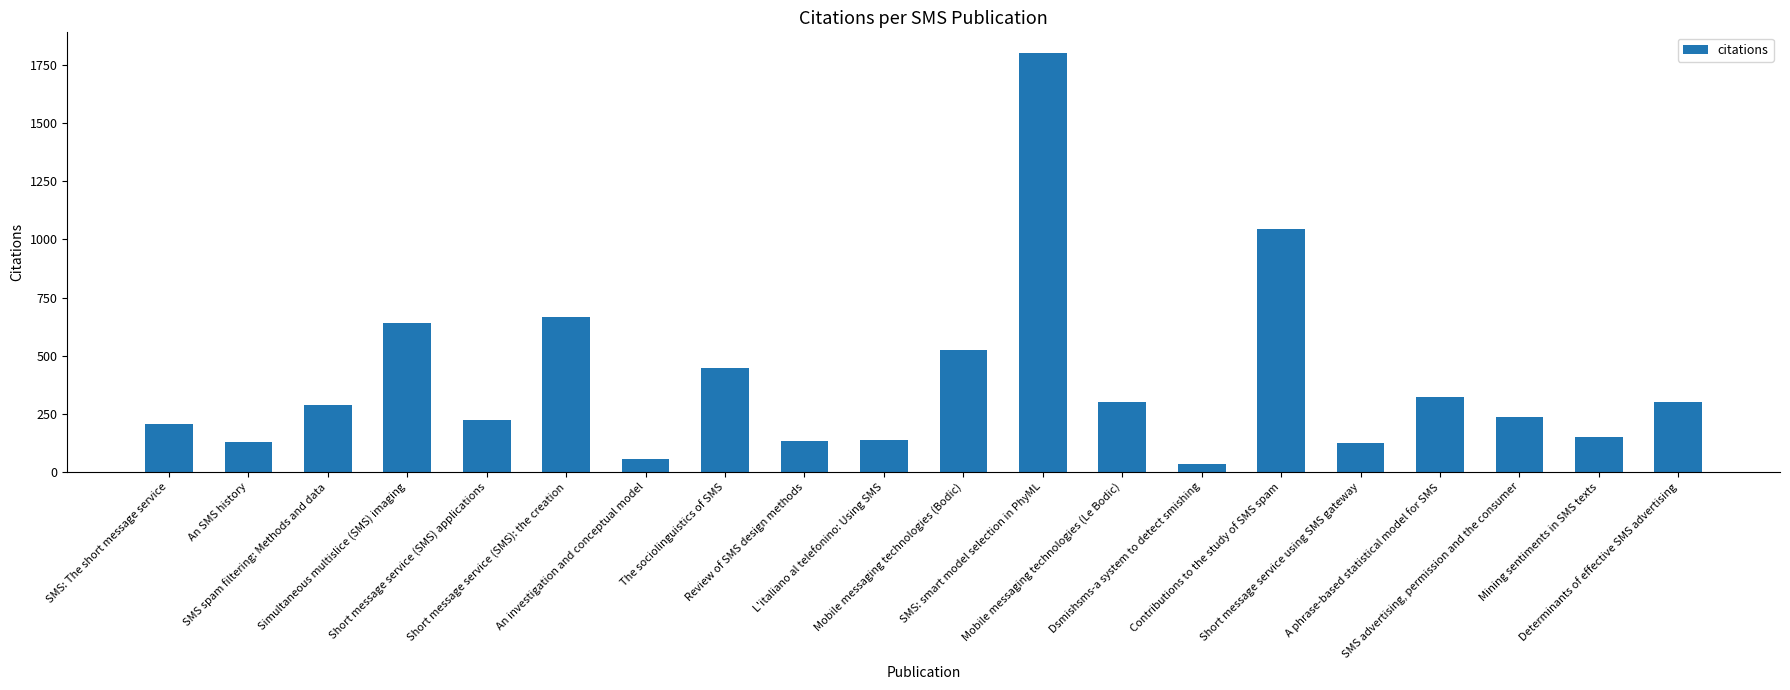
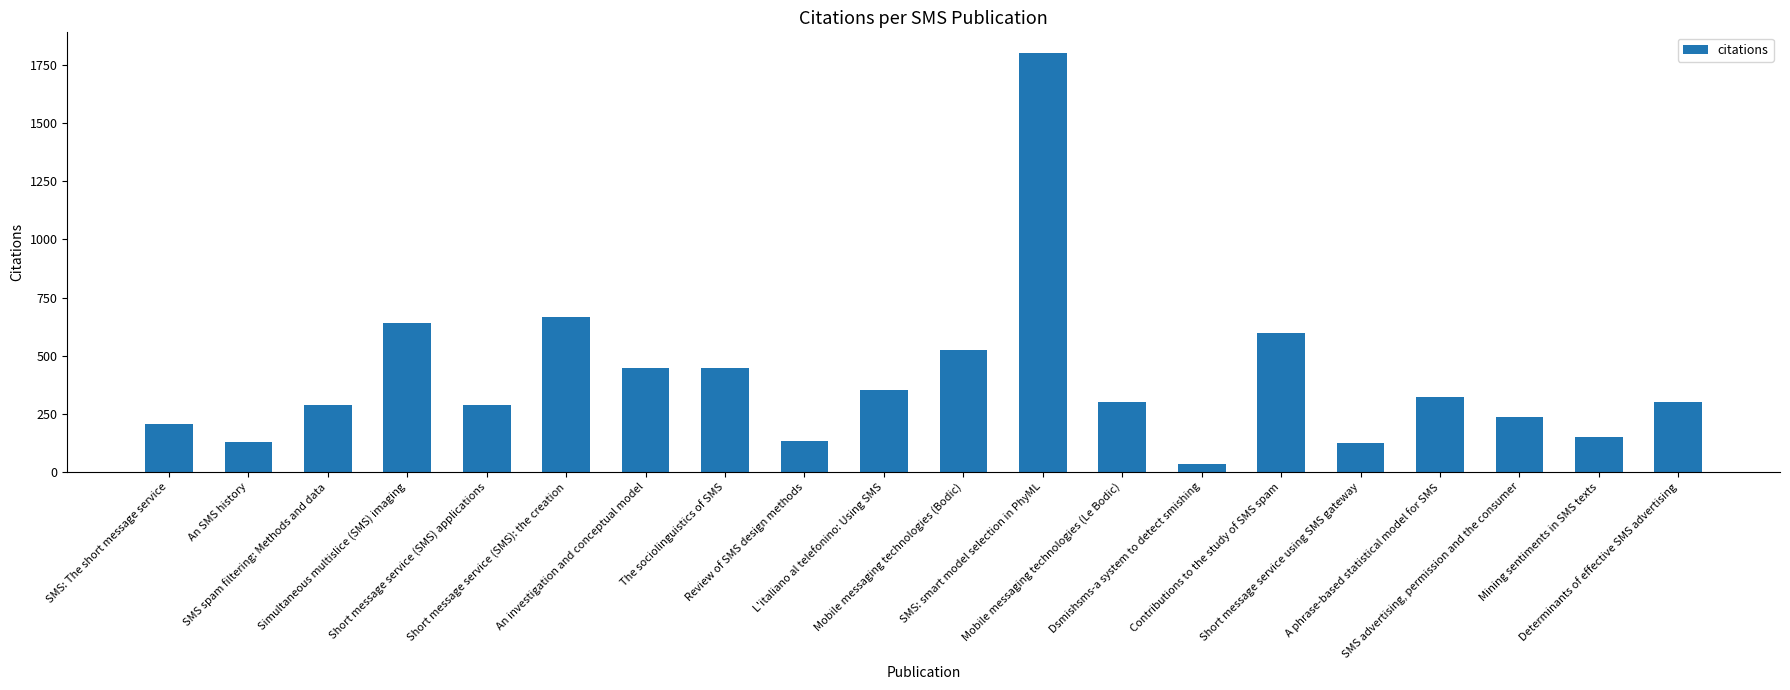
Short message service (SMS) applications: 220 -> 290
An investigation and conceptual model: 60 -> 450
L'italiano al telefonino: Using SMS: 140 -> 350
Contributions to the study of SMS spam: 1040 -> 600
